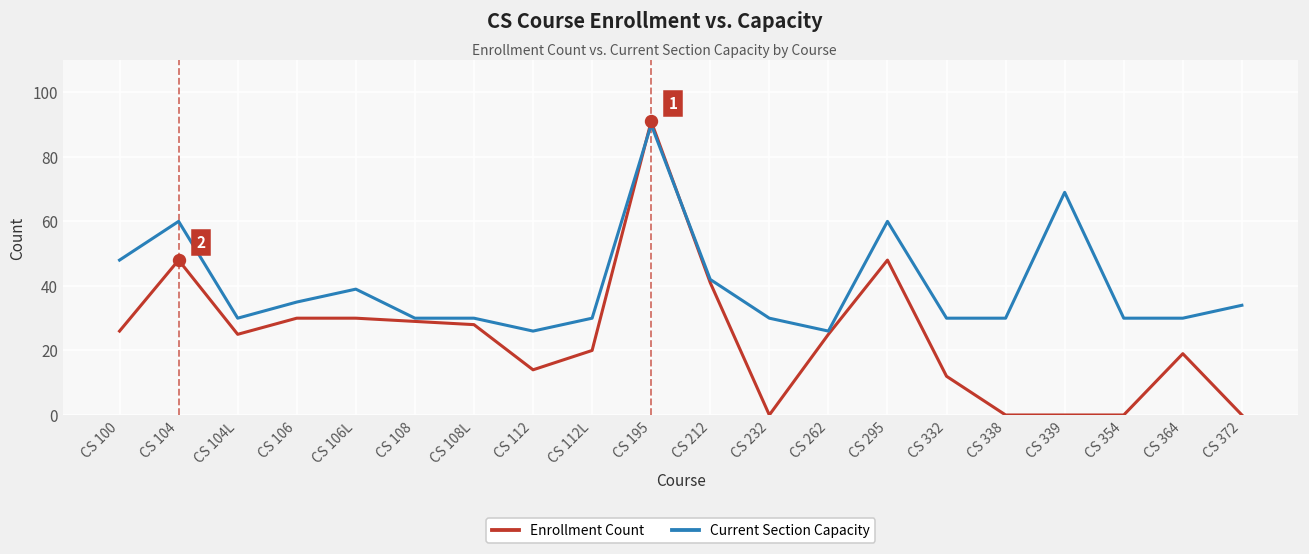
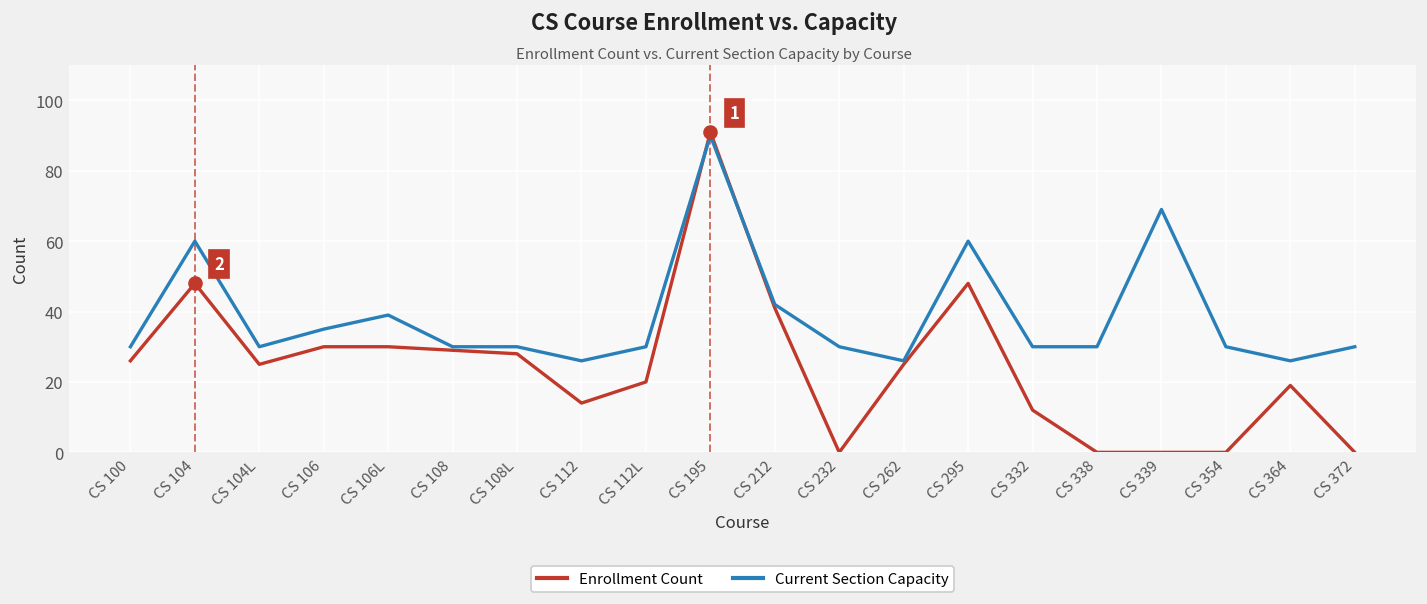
Current Section Capacity, CS 100: 48 -> 30
Current Section Capacity, CS 364: 30 -> 26
Current Section Capacity, CS 372: 34 -> 30
